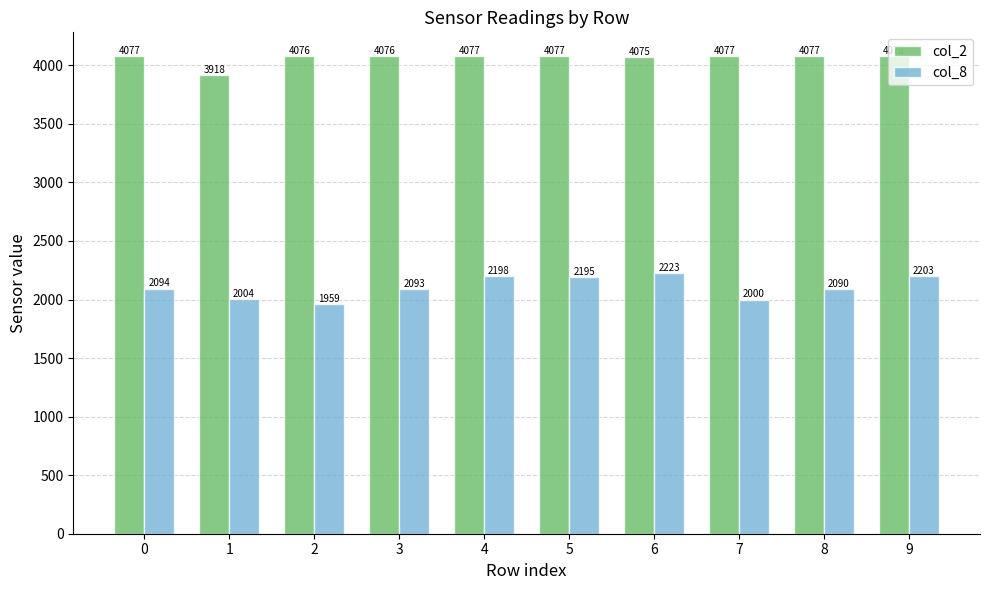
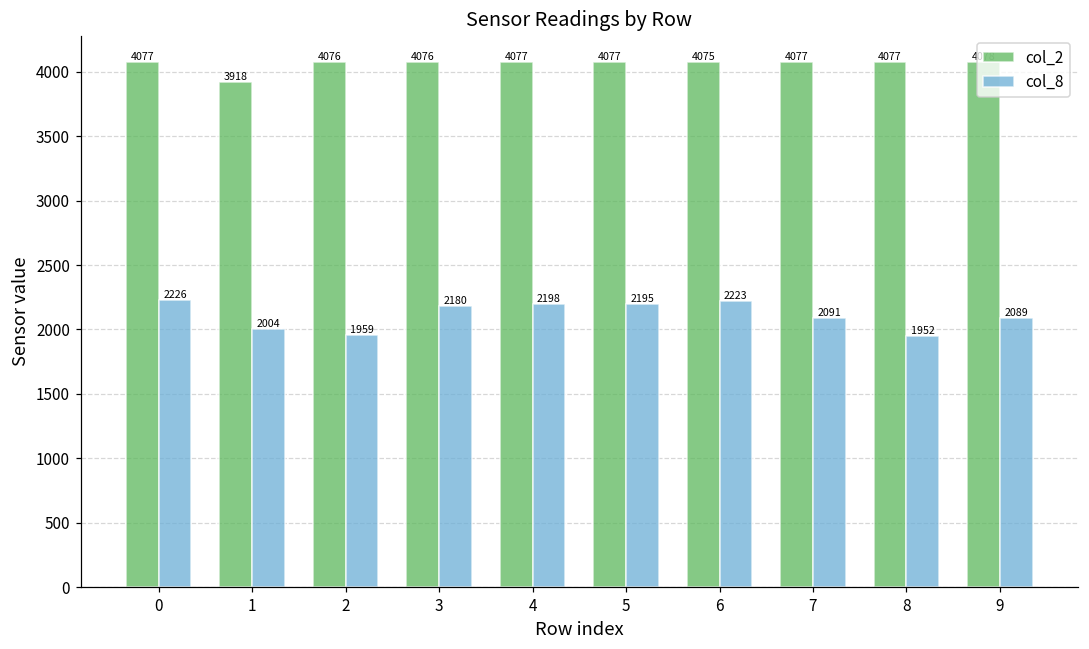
col_8, 0: 2094 -> 2226
col_8, 3: 2093 -> 2180
col_8, 7: 2000 -> 2091
col_8, 8: 2090 -> 1952
col_8, 9: 2203 -> 2089
